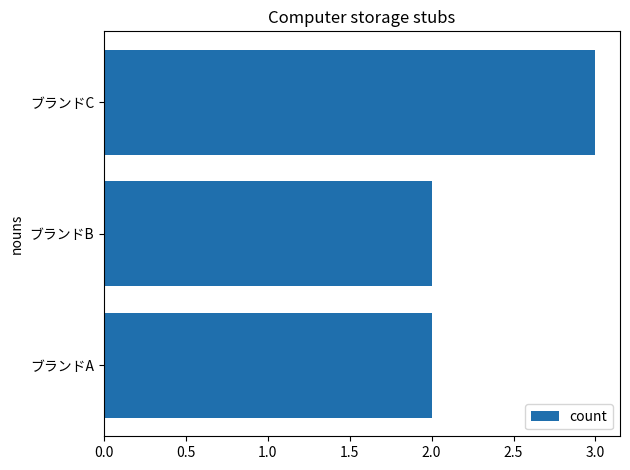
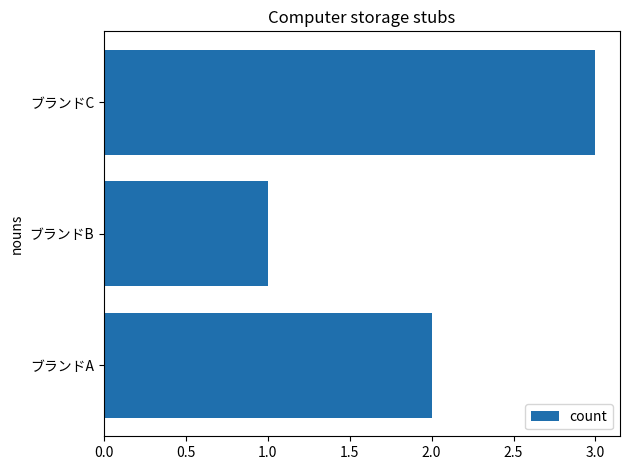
ブランドB: 2 -> 1
